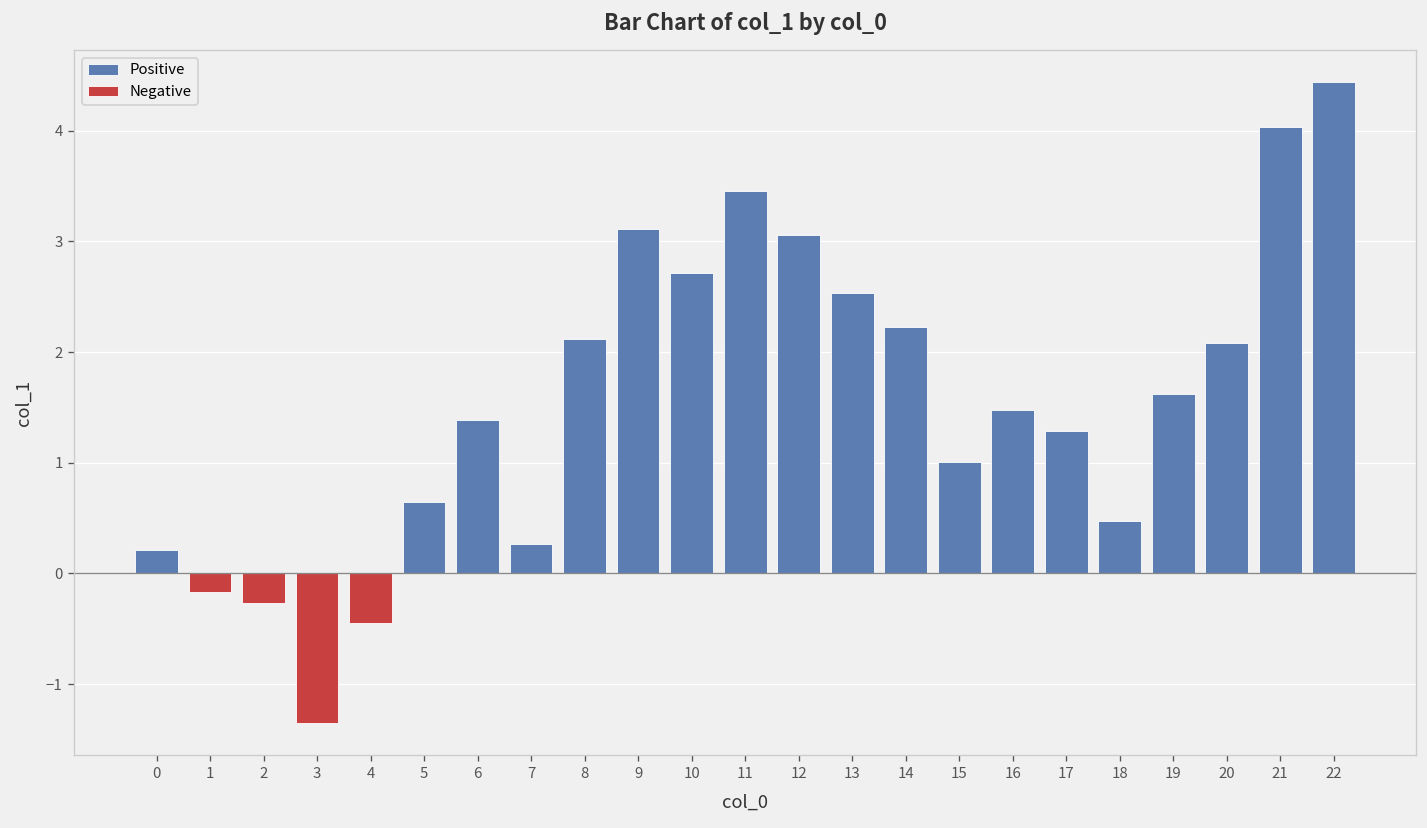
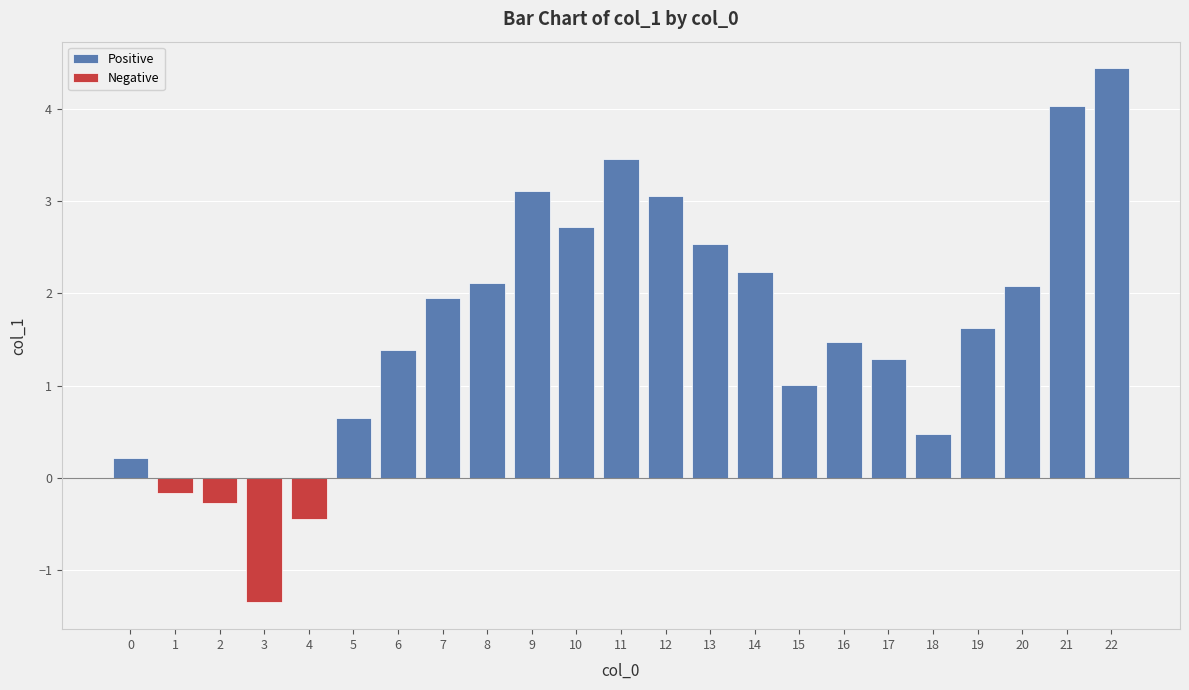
Positive, 7: 0.3 -> 1.9
